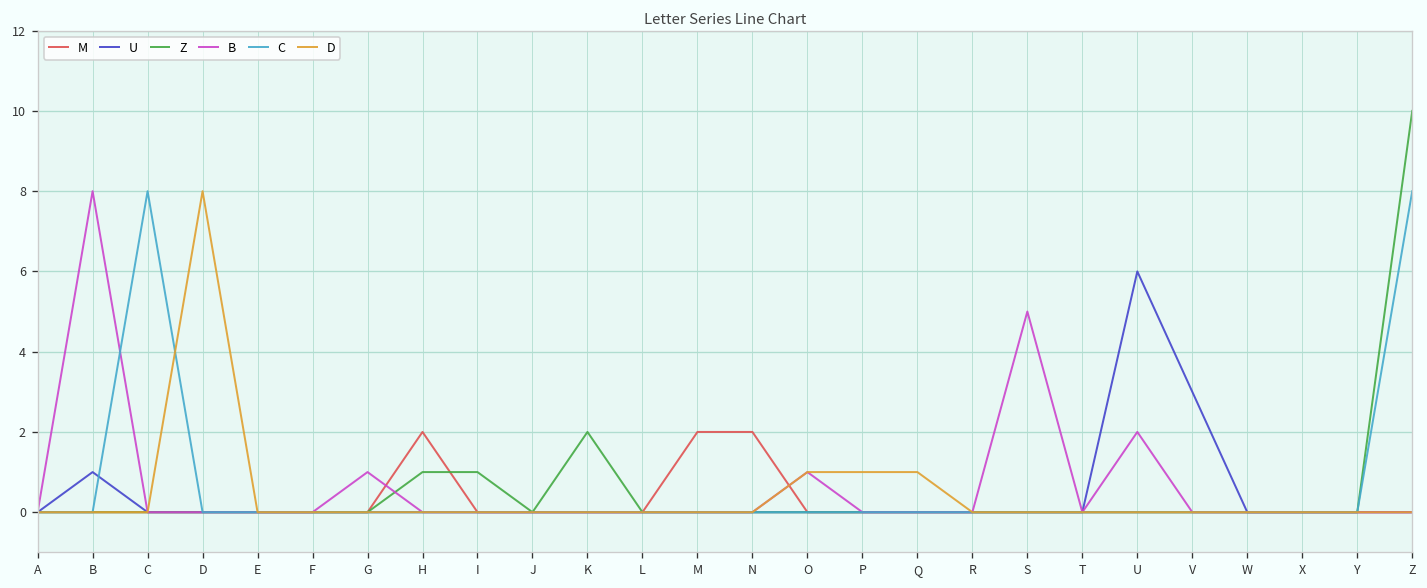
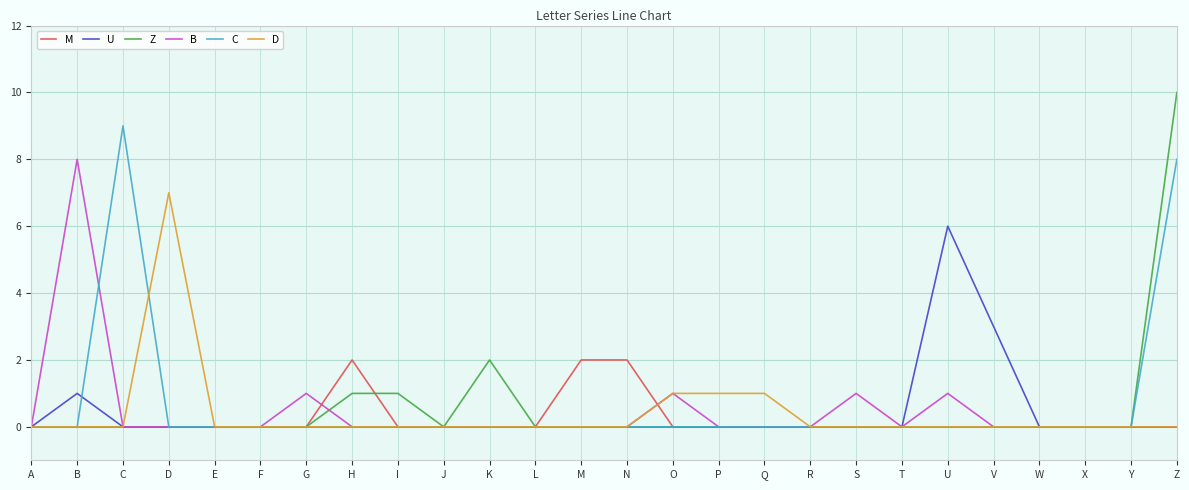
C, C: 8 -> 9
D, D: 8 -> 7
B, S: 5 -> 1
B, U: 2 -> 1
